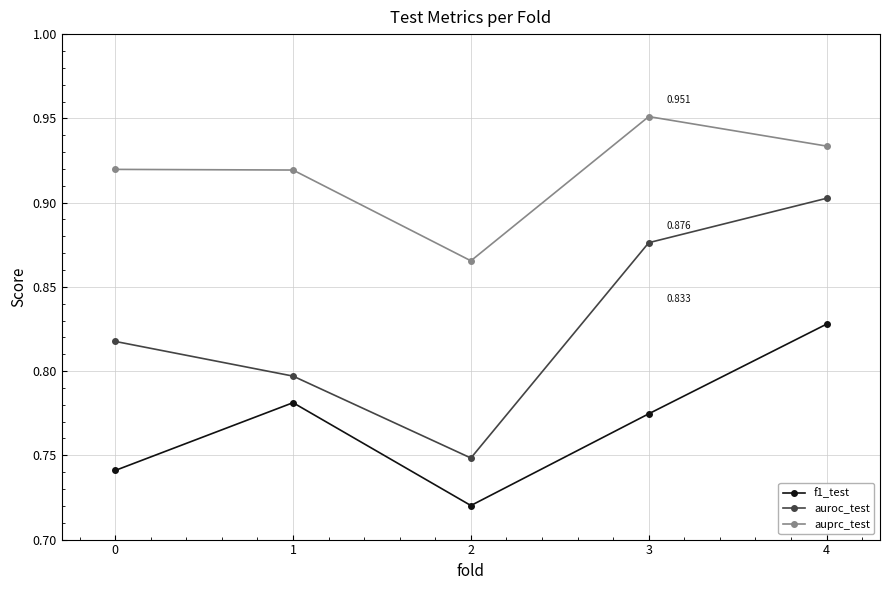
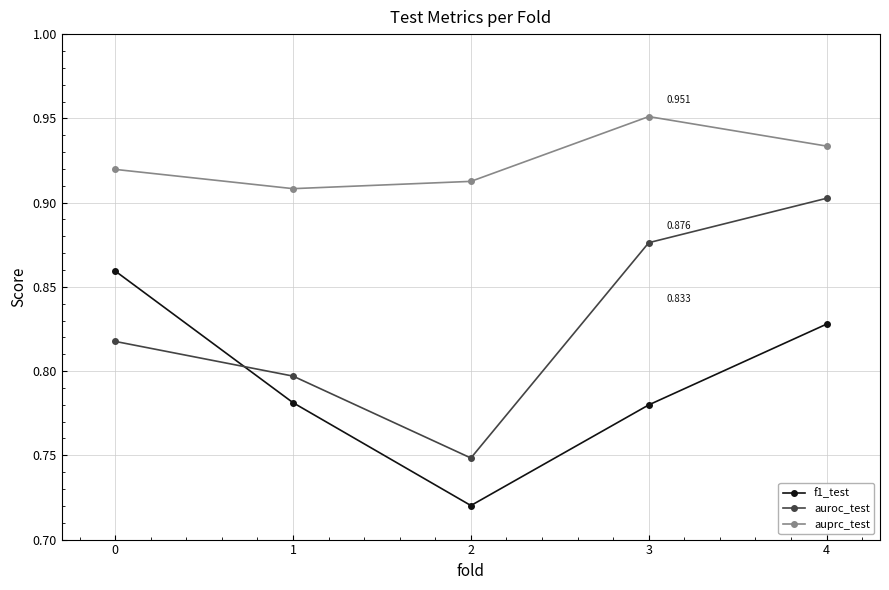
f1_test, 0: 0.741 -> 0.859
auprc_test, 1: 0.919 -> 0.908
auprc_test, 2: 0.865 -> 0.913
f1_test, 3: 0.775 -> 0.780
